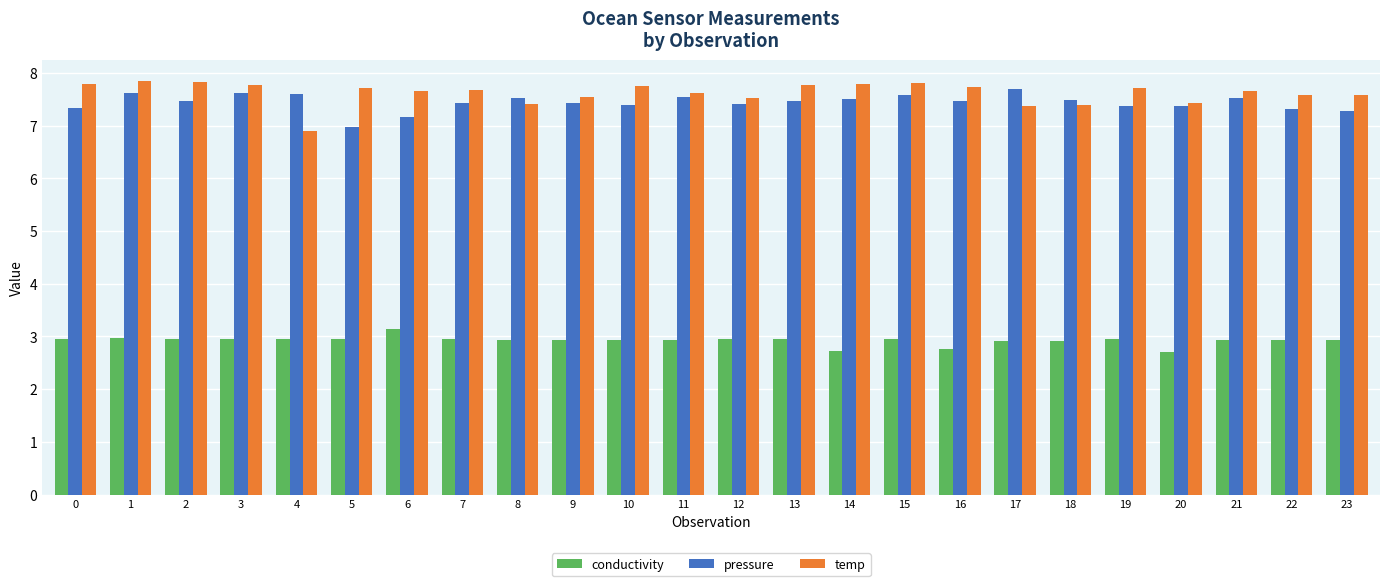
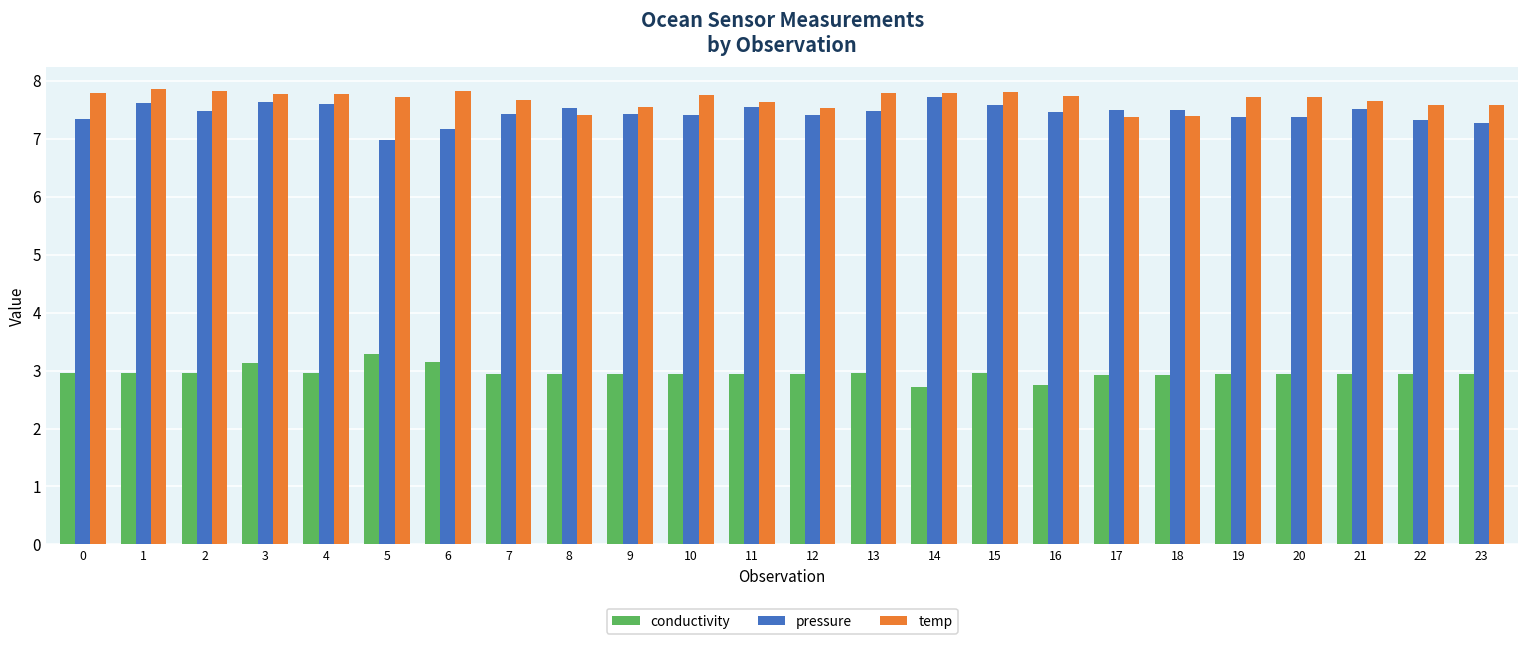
conductivity, 3: 3.0 -> 3.1
temp, 4: 6.9 -> 7.8
conductivity, 5: 2.9 -> 3.3
temp, 6: 7.7 -> 7.8
pressure, 14: 7.5 -> 7.7
pressure, 17: 7.7 -> 7.5
conductivity, 20: 2.7 -> 2.9
temp, 20: 7.4 -> 7.7
